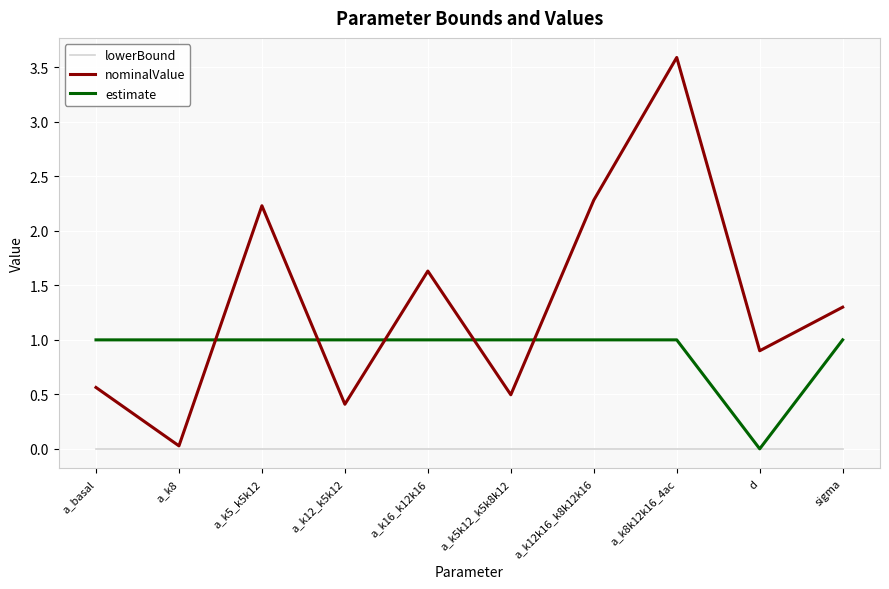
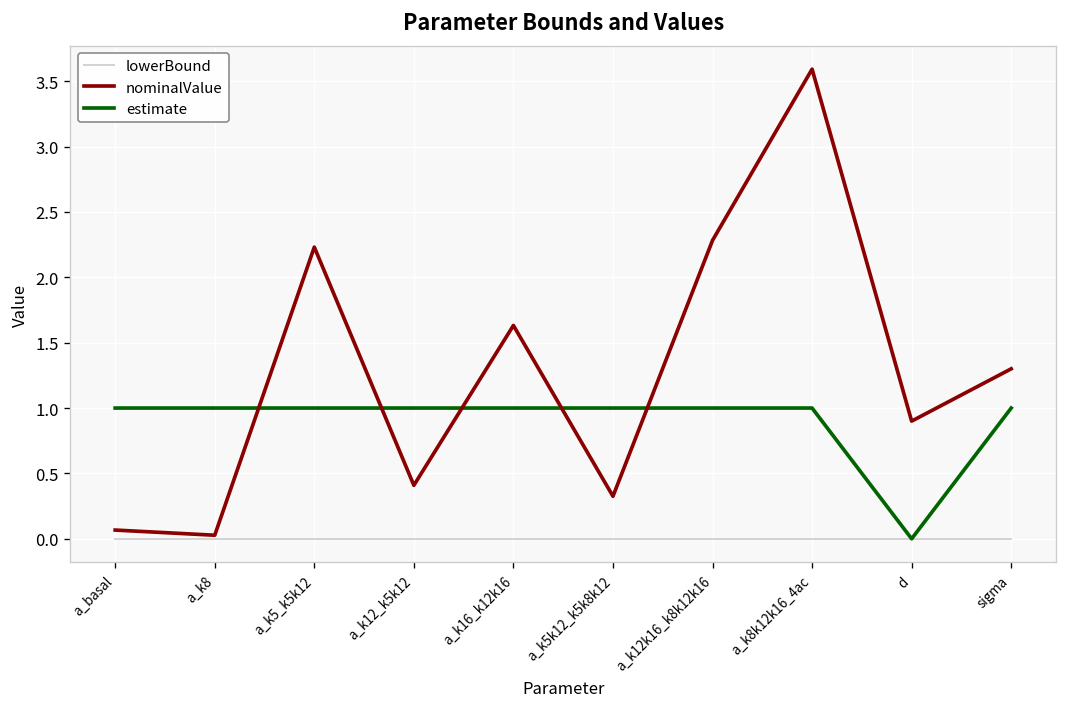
nominalValue, a_basal: 0.56 -> 0.07
nominalValue, a_k5k12_k5k8k12: 0.50 -> 0.33
